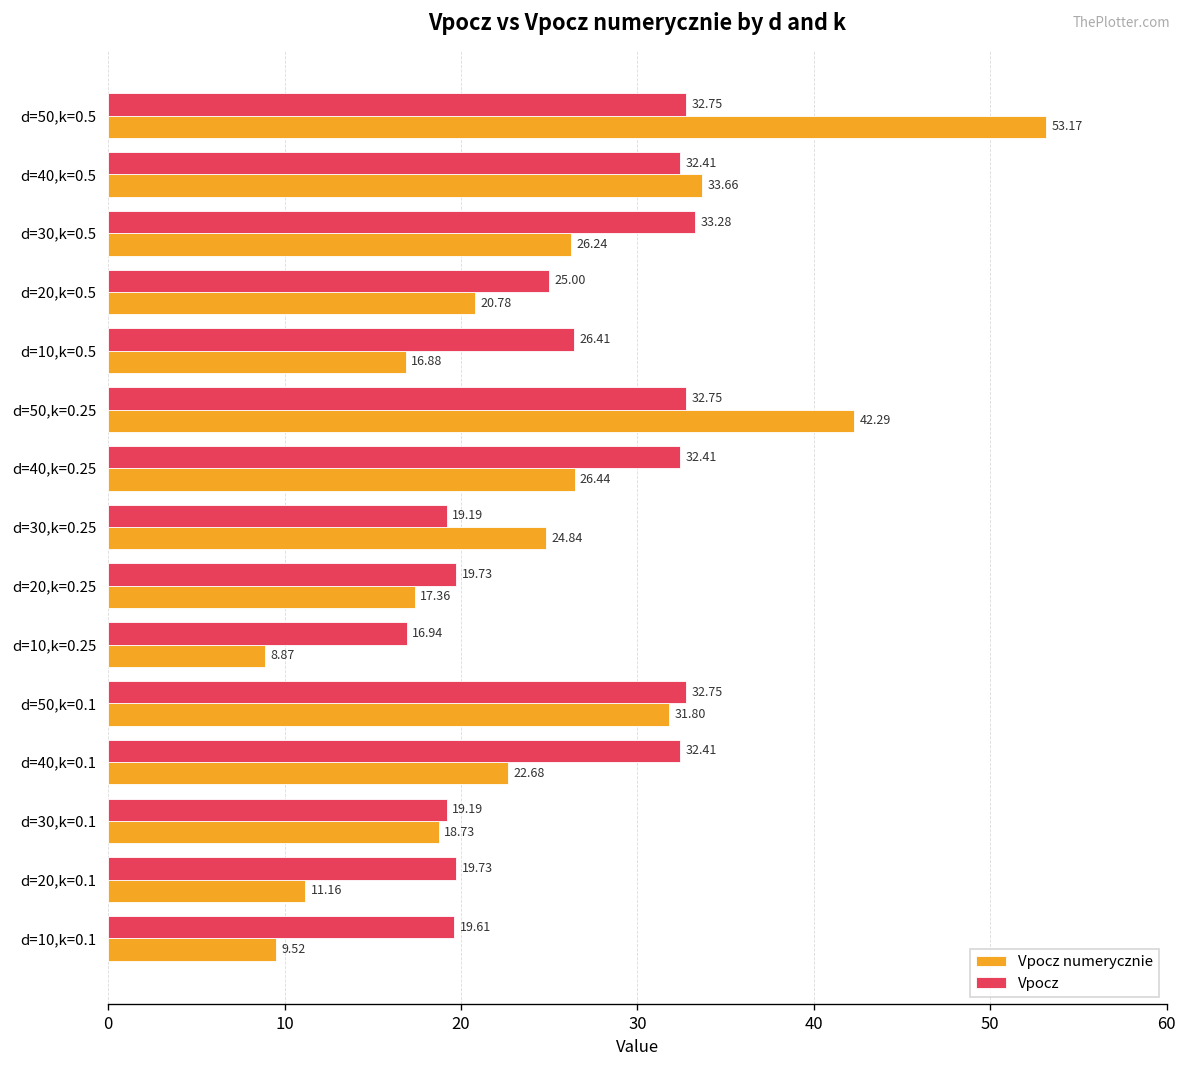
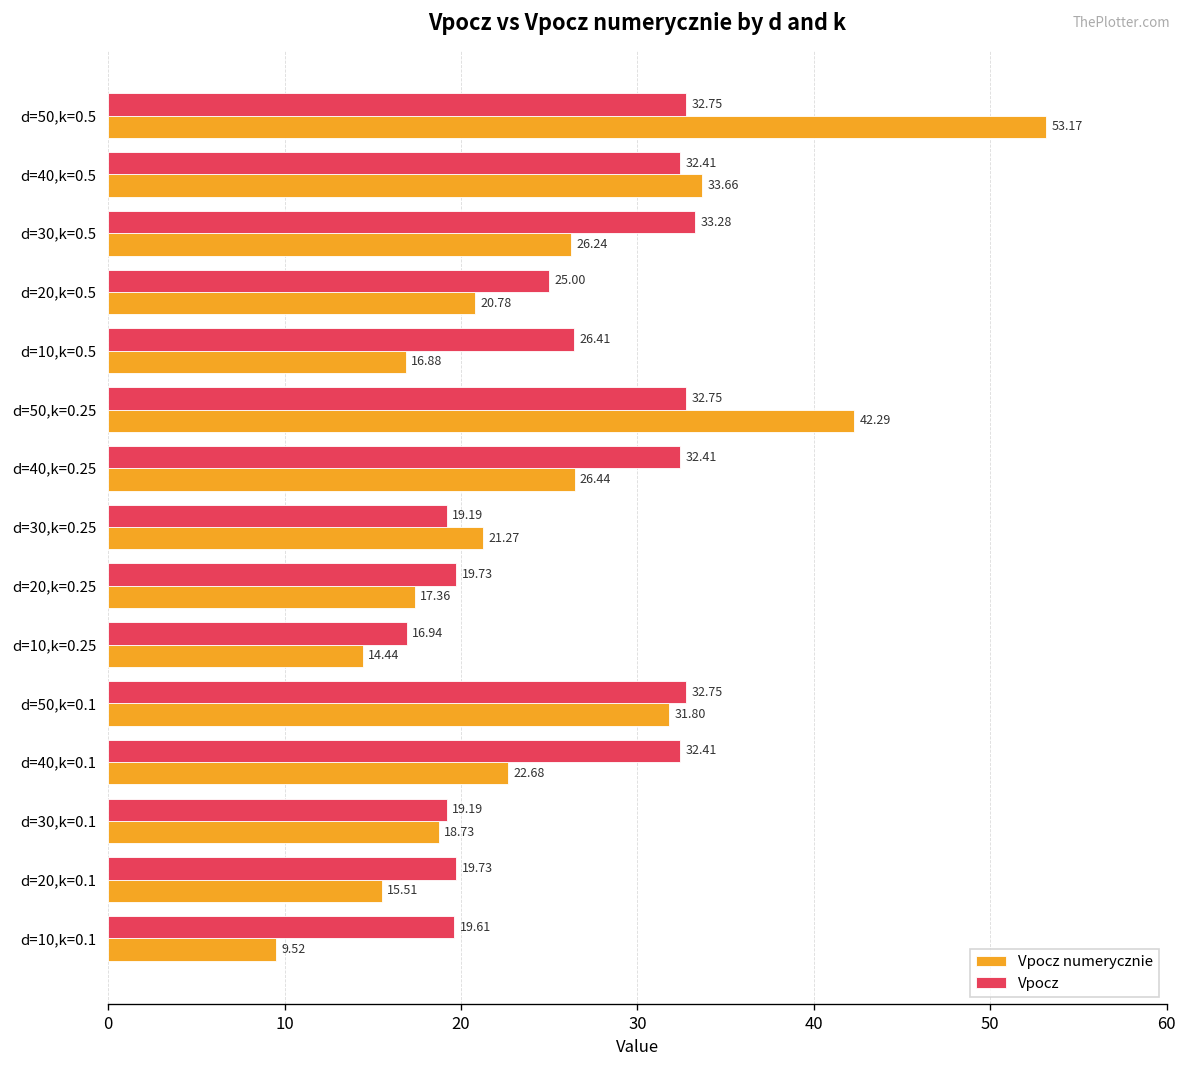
Vpocz numerycznie, d=30,k=0.25: 24.84 -> 21.27
Vpocz numerycznie, d=10,k=0.25: 8.87 -> 14.44
Vpocz numerycznie, d=20,k=0.1: 11.16 -> 15.51
